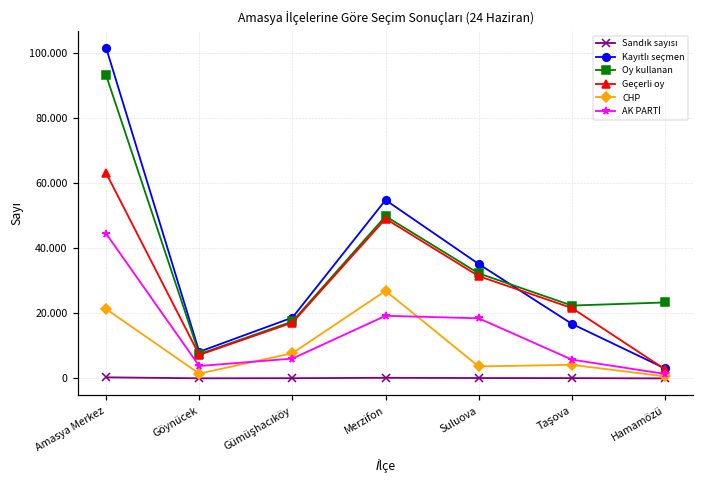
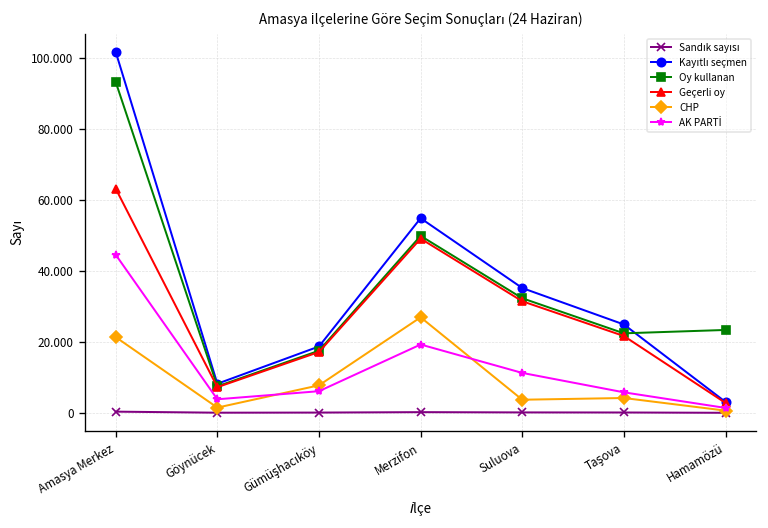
AK PARTİ, Suluova: 18 -> 11
Kayıtlı seçmen, Taşova: 17 -> 25
